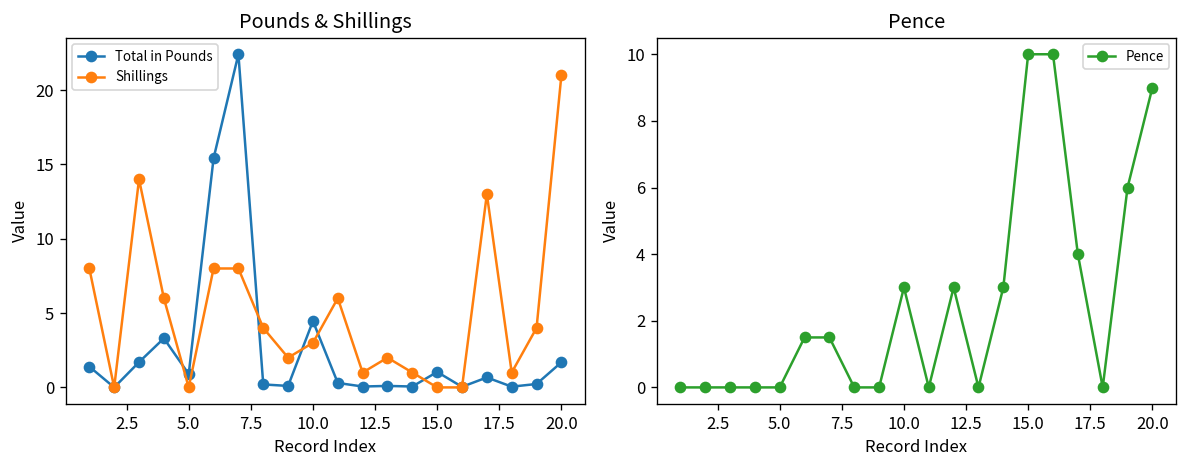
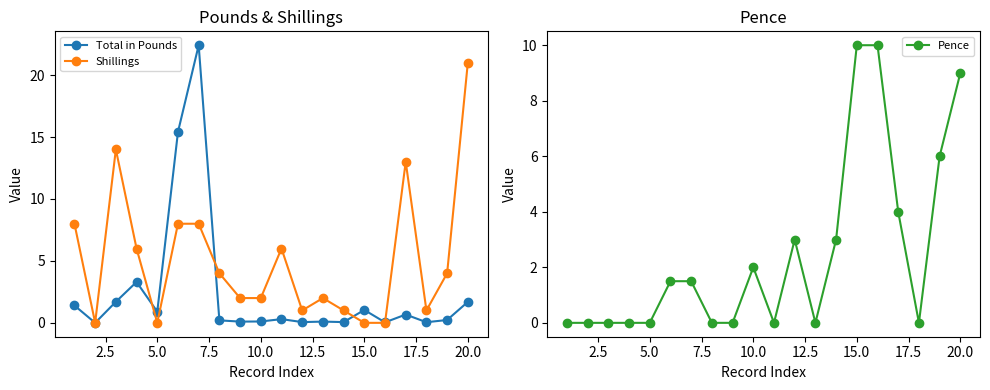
Pounds & Shillings, Total in Pounds, 10.0: 4.5 -> 0.1
Pounds & Shillings, Shillings, 10.0: 3 -> 2
Pence, 10.0: 3 -> 2
